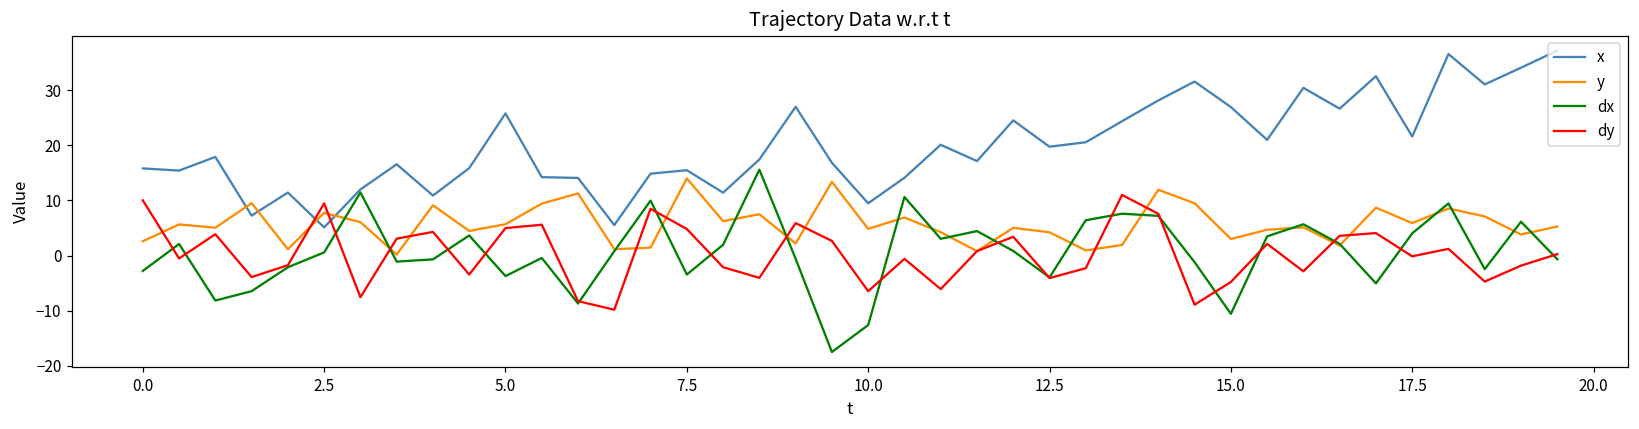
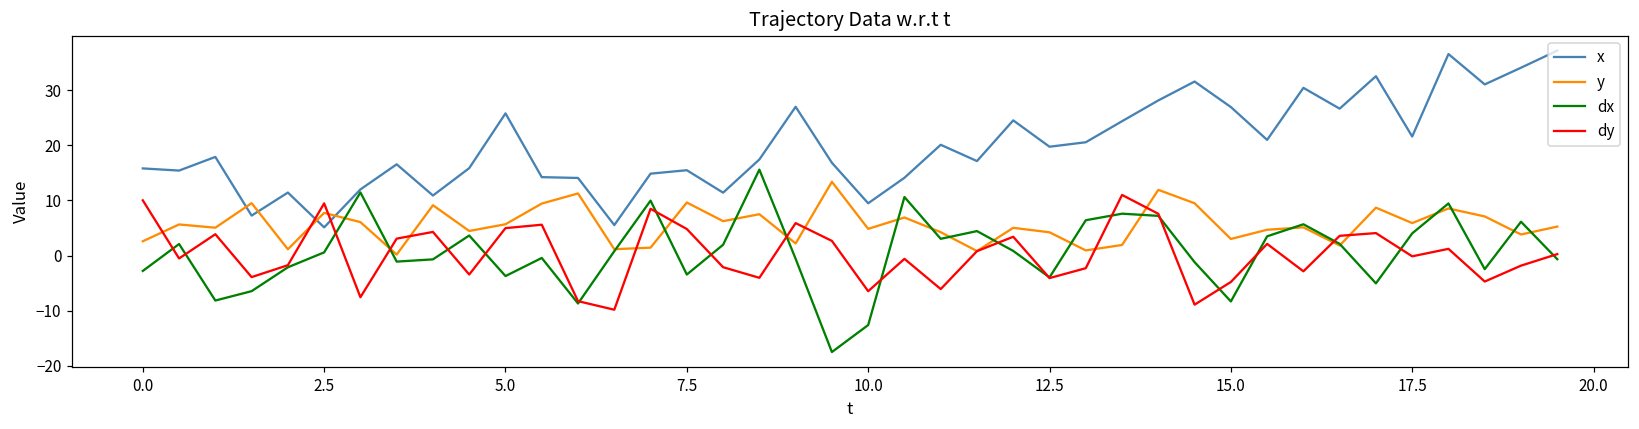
y, 7.5: 14 -> 10
dx, 15.0: -11 -> -8
